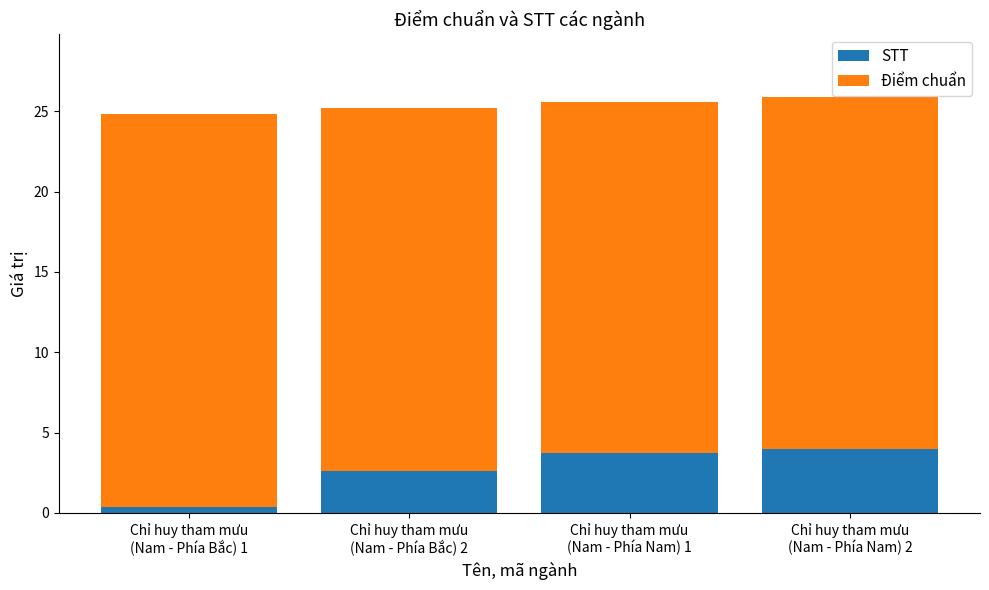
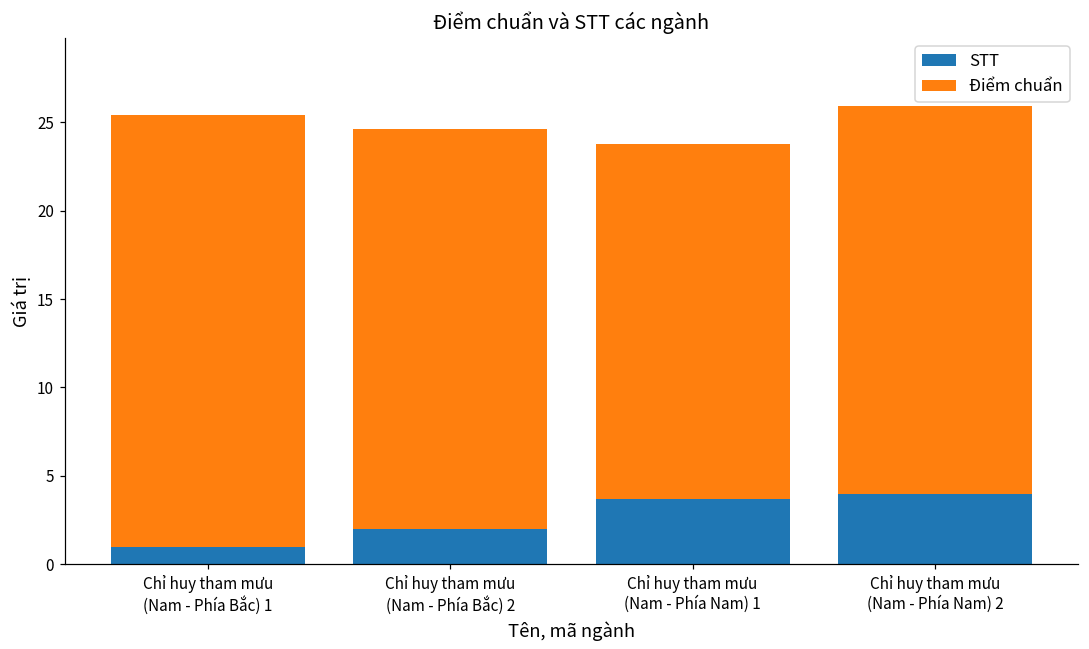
STT, Chỉ huy tham mưu (Nam - Phía Bắc) 1: 0.4 -> 1.0
STT, Chỉ huy tham mưu (Nam - Phía Bắc) 2: 2.6 -> 2.0
Điểm chuẩn, Chỉ huy tham mưu (Nam - Phía Nam) 1: 21.9 -> 20.1
